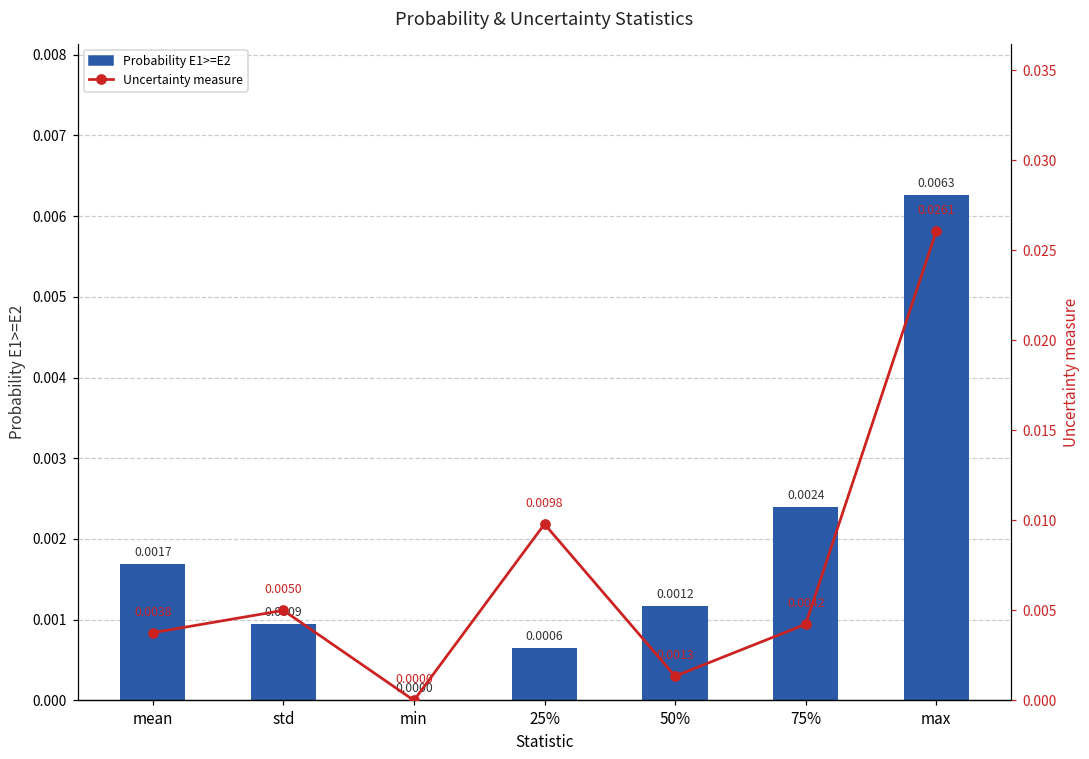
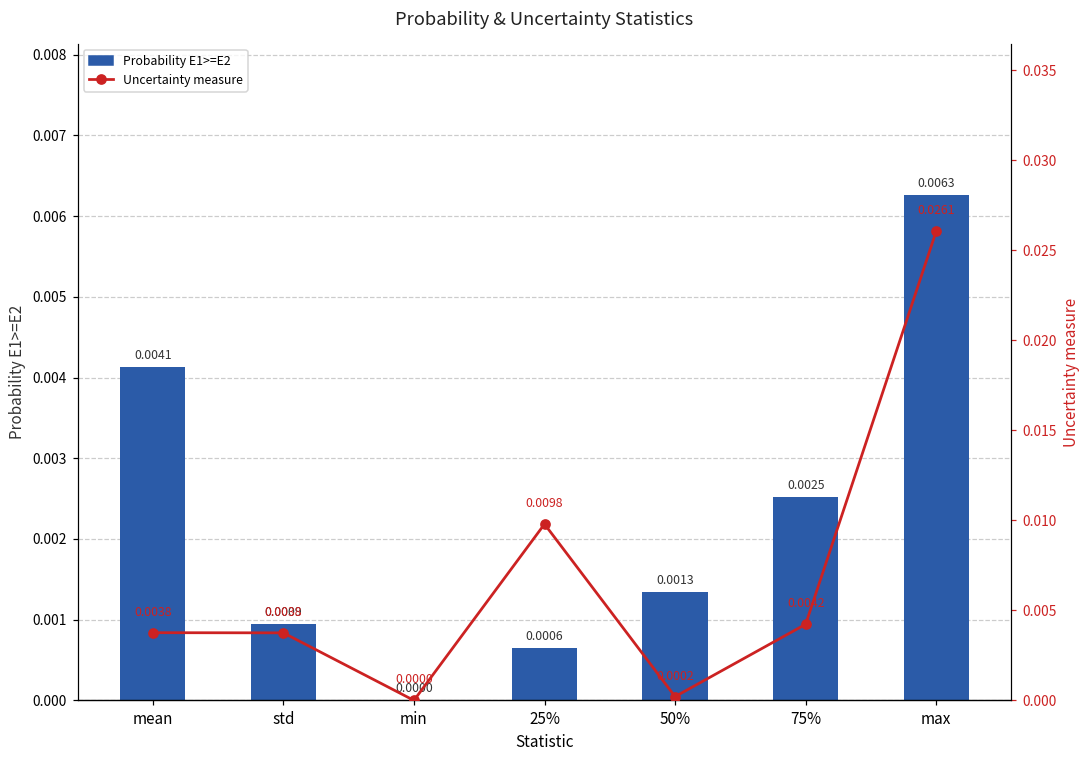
Probability E1>=E2, mean: 0.0017 -> 0.0041
Probability E1>=E2, 50%: 0.0012 -> 0.0013
Probability E1>=E2, 75%: 0.0024 -> 0.0025
Uncertainty measure, std: 0.0050 -> 0.0038
Uncertainty measure, 50%: 0.0013 -> 0.0002
